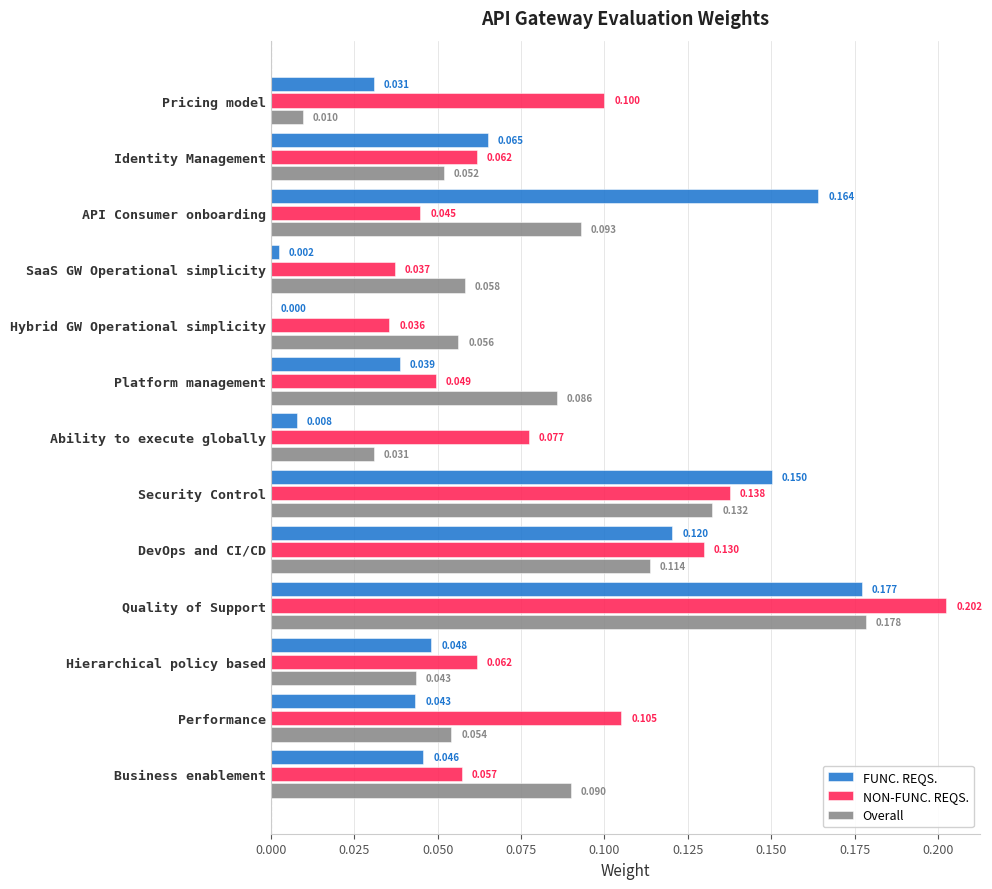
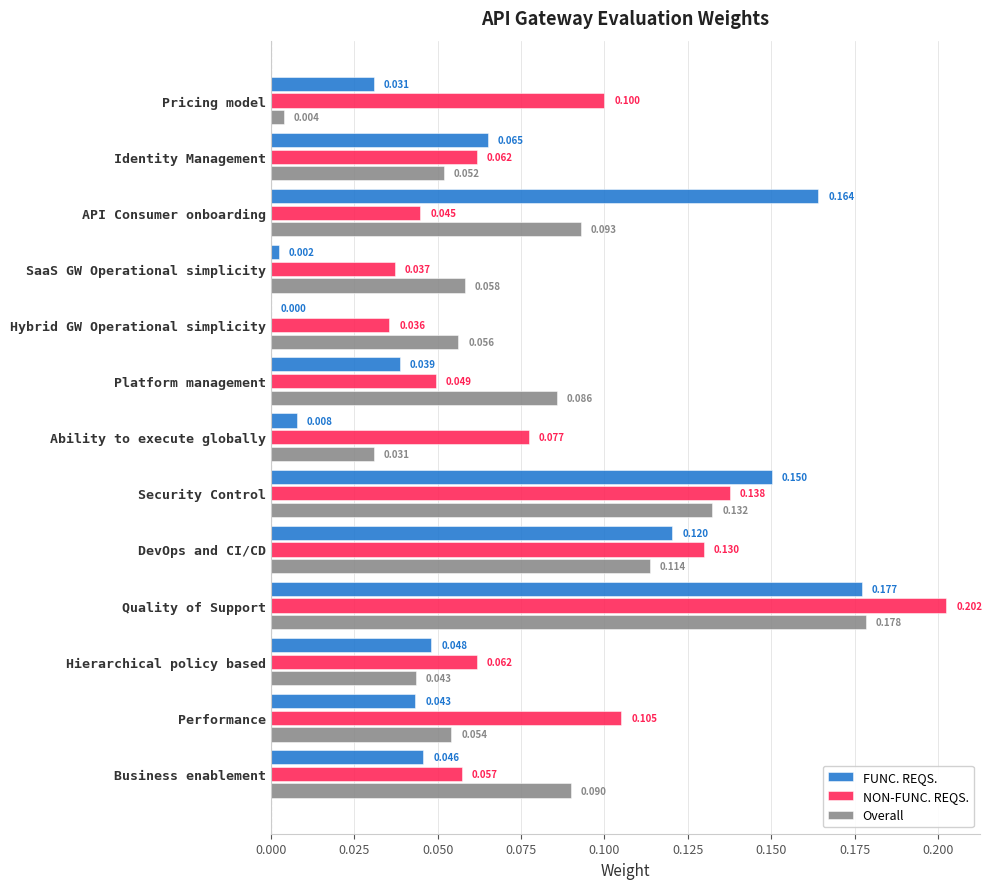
Overall, Pricing model: 0.010 -> 0.004
